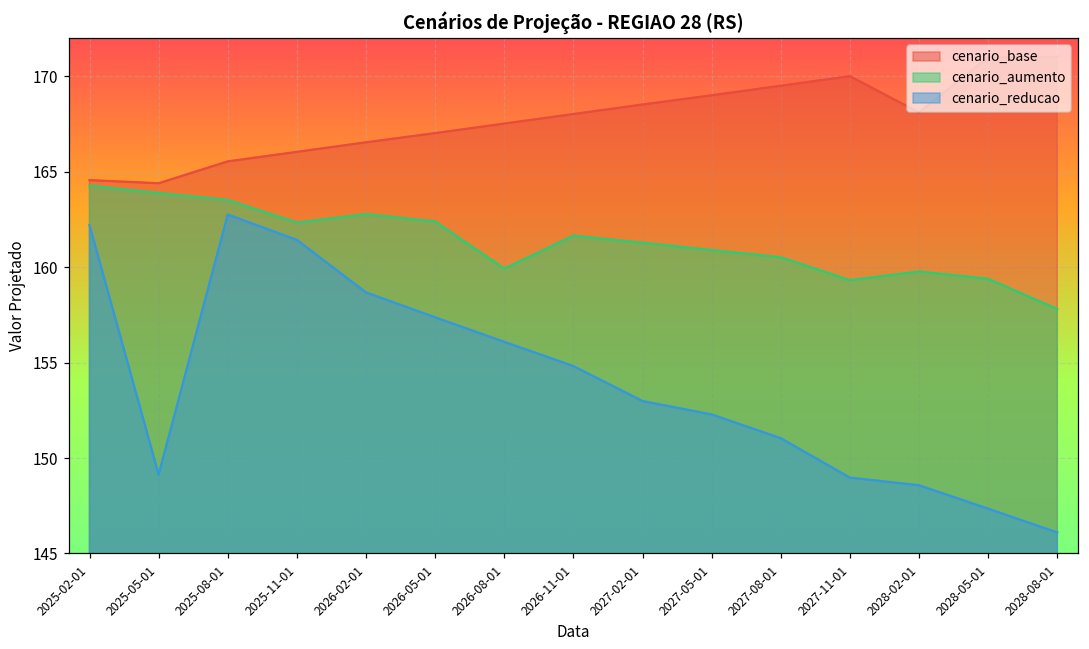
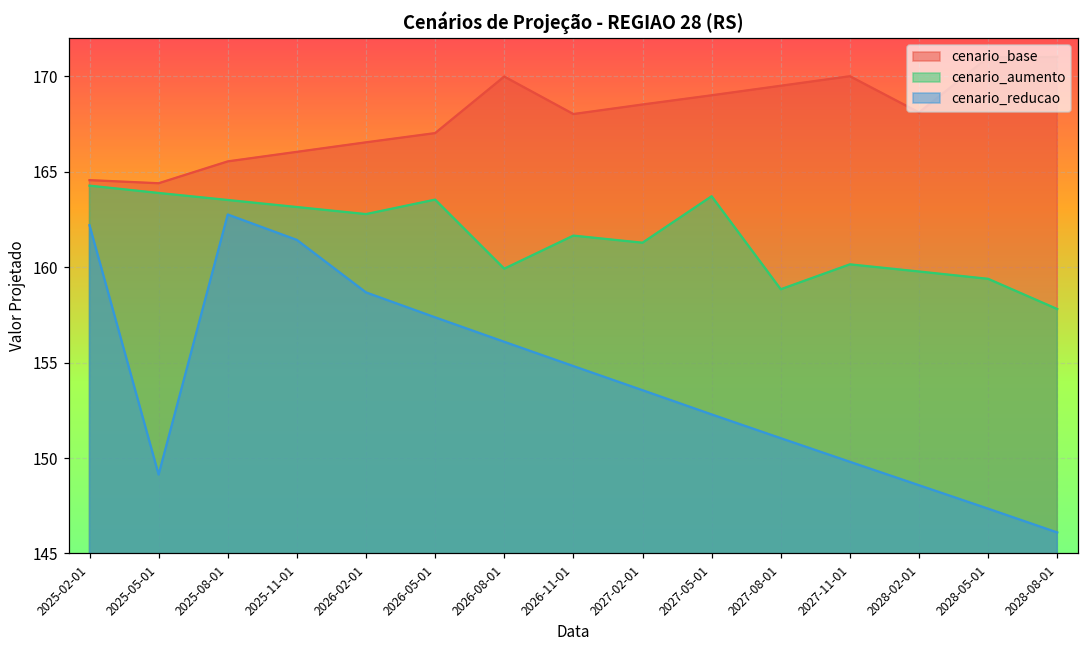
cenario_aumento, 2025-11-01: 162.3 -> 163.1
cenario_aumento, 2026-05-01: 162.4 -> 163.5
cenario_base, 2026-08-01: 167.5 -> 170.0
cenario_reducao, 2027-02-01: 153.0 -> 153.5
cenario_aumento, 2027-05-01: 160.9 -> 163.7
cenario_aumento, 2027-08-01: 160.5 -> 158.8
cenario_aumento, 2027-11-01: 159.3 -> 160.1
cenario_reducao, 2027-11-01: 149.0 -> 149.8
